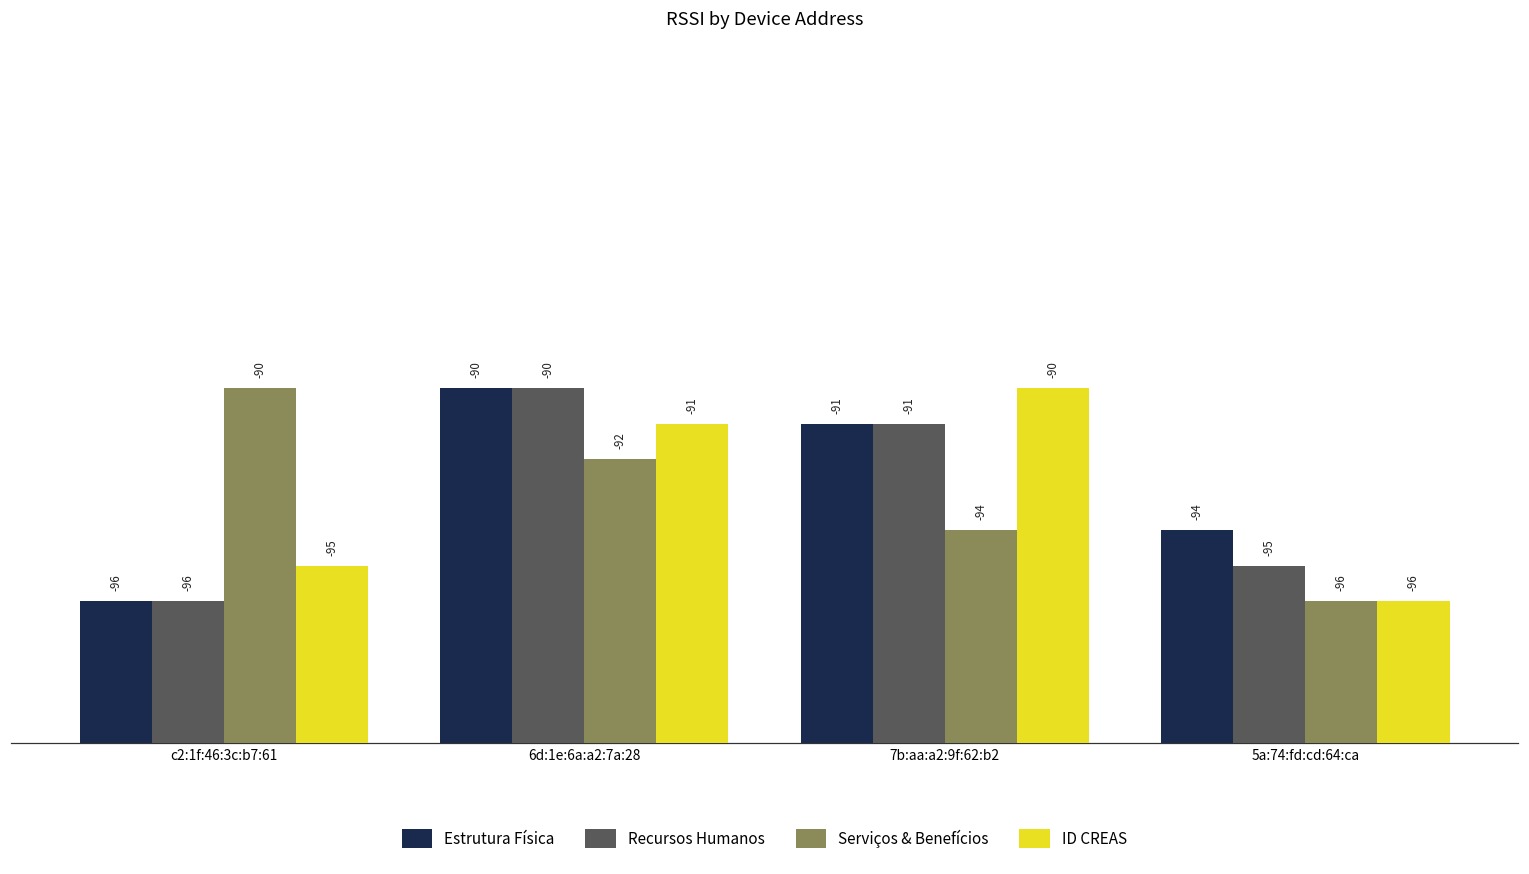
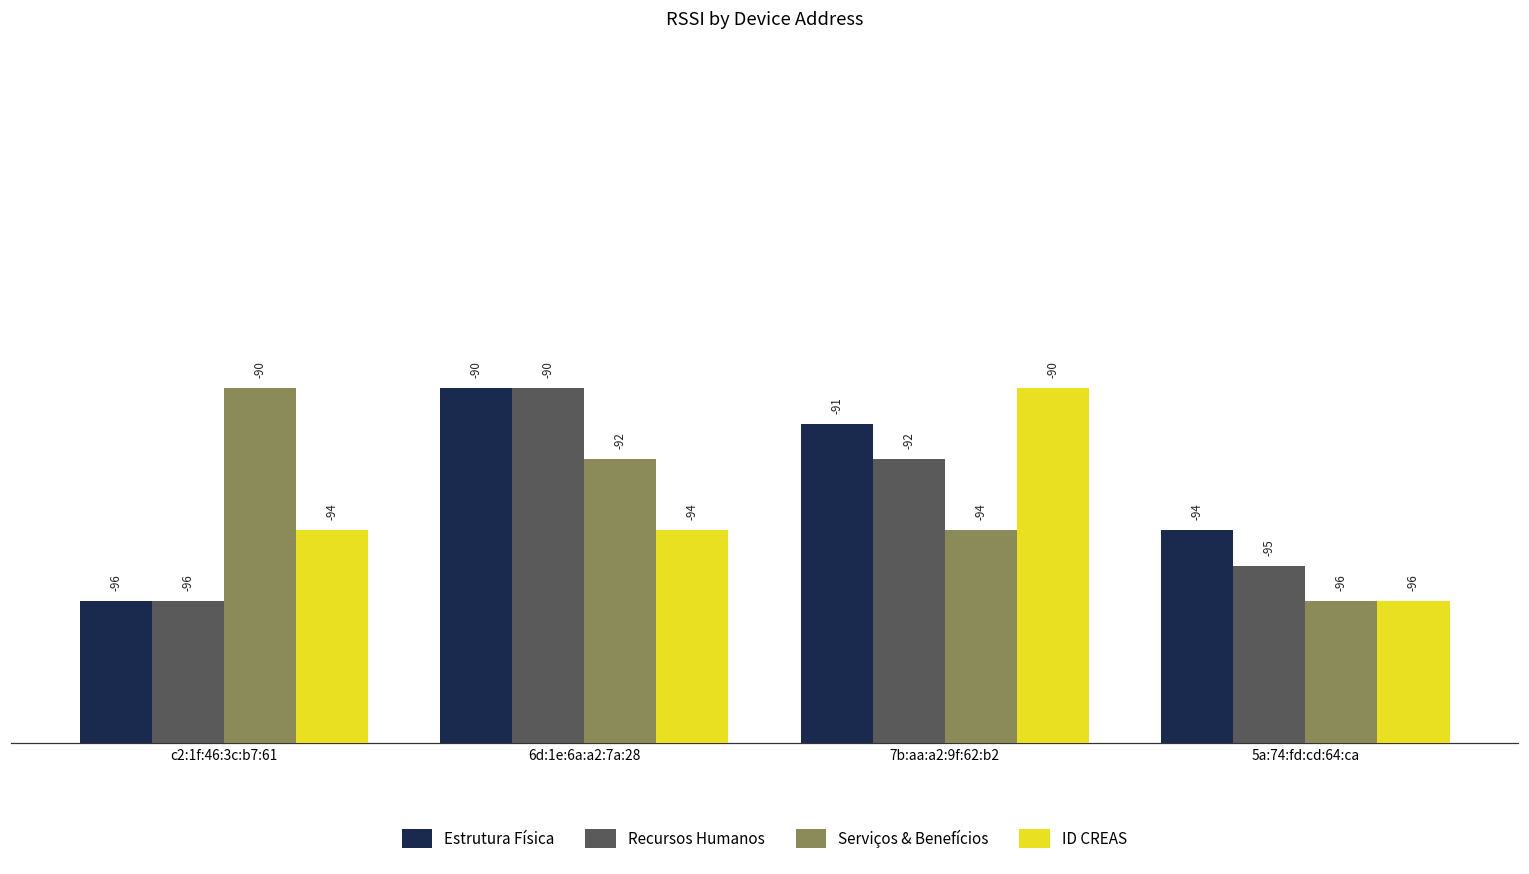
ID CREAS, c2:1f:46:3c:b7:61: -95 -> -94
ID CREAS, 6d:1e:6a:a2:7a:28: -91 -> -94
Recursos Humanos, 7b:aa:a2:9f:62:b2: -91 -> -92
